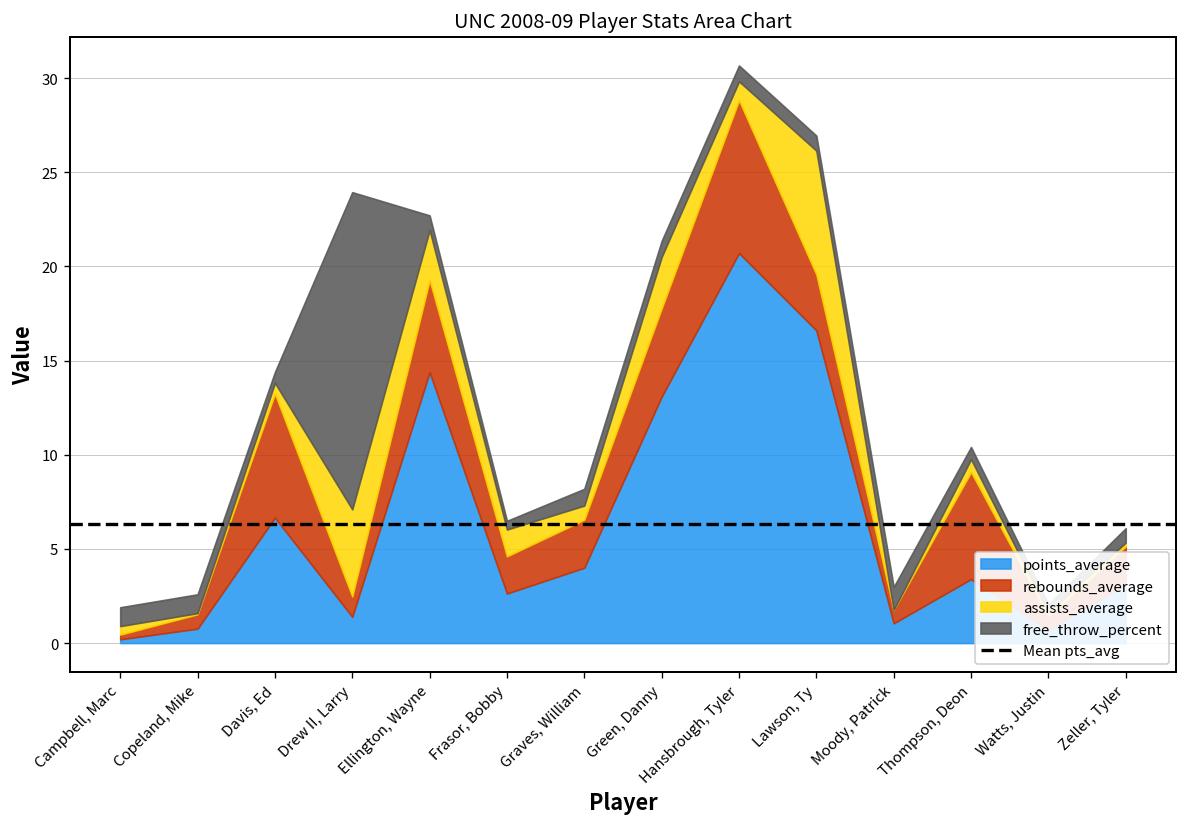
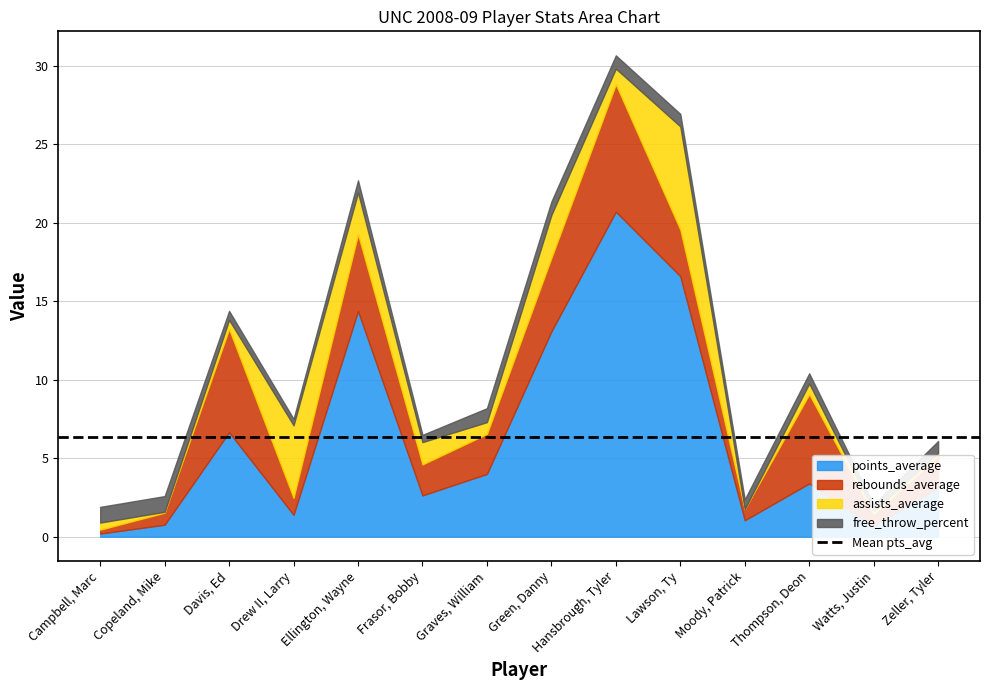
free_throw_percent, Drew II, Larry: 16.8 -> 0.4
free_throw_percent, Moody, Patrick: 1.2 -> 0.6
